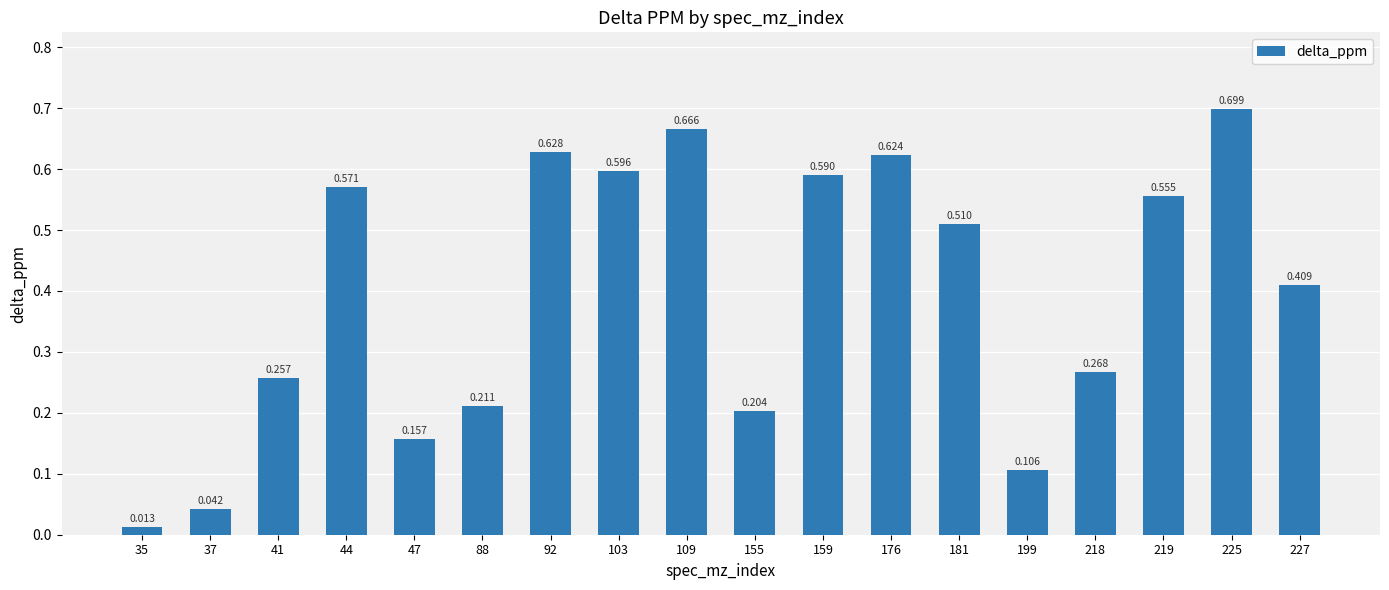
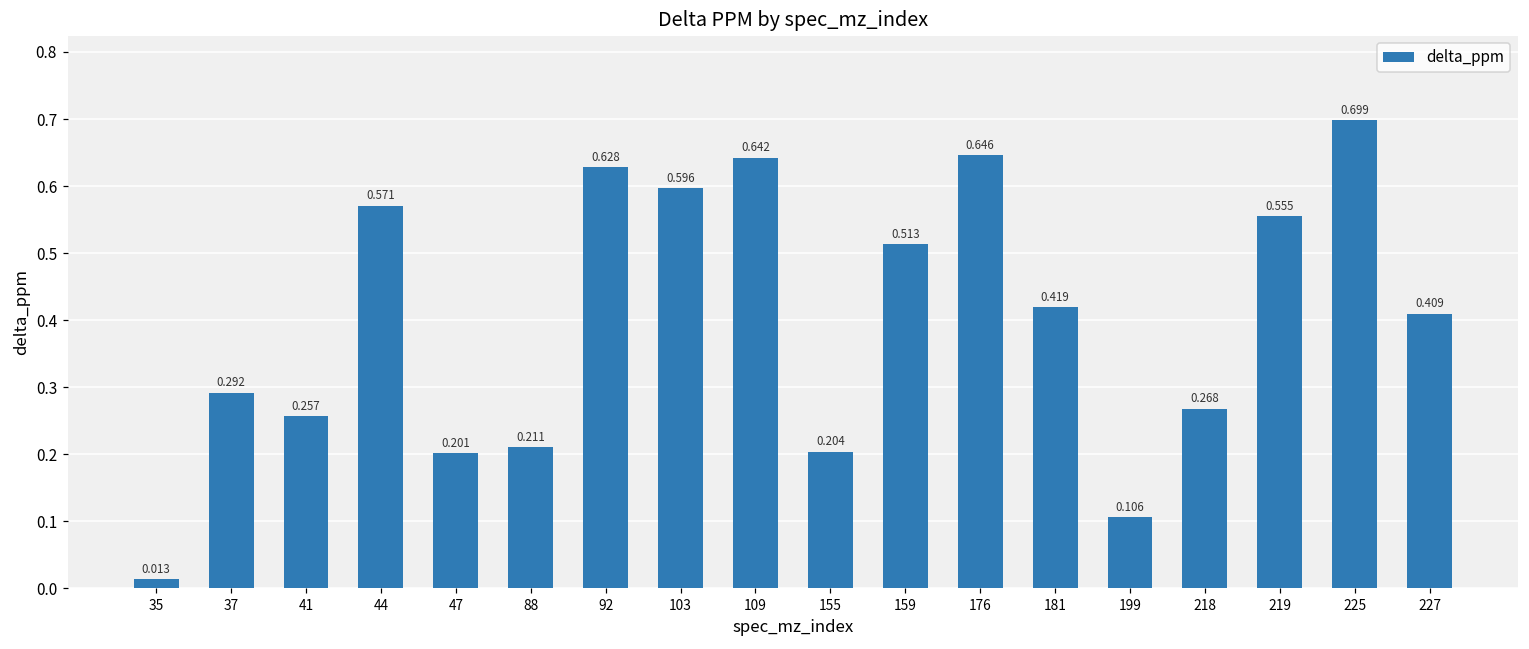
37: 0.042 -> 0.292
47: 0.157 -> 0.201
109: 0.666 -> 0.642
159: 0.590 -> 0.513
176: 0.624 -> 0.646
181: 0.510 -> 0.419
